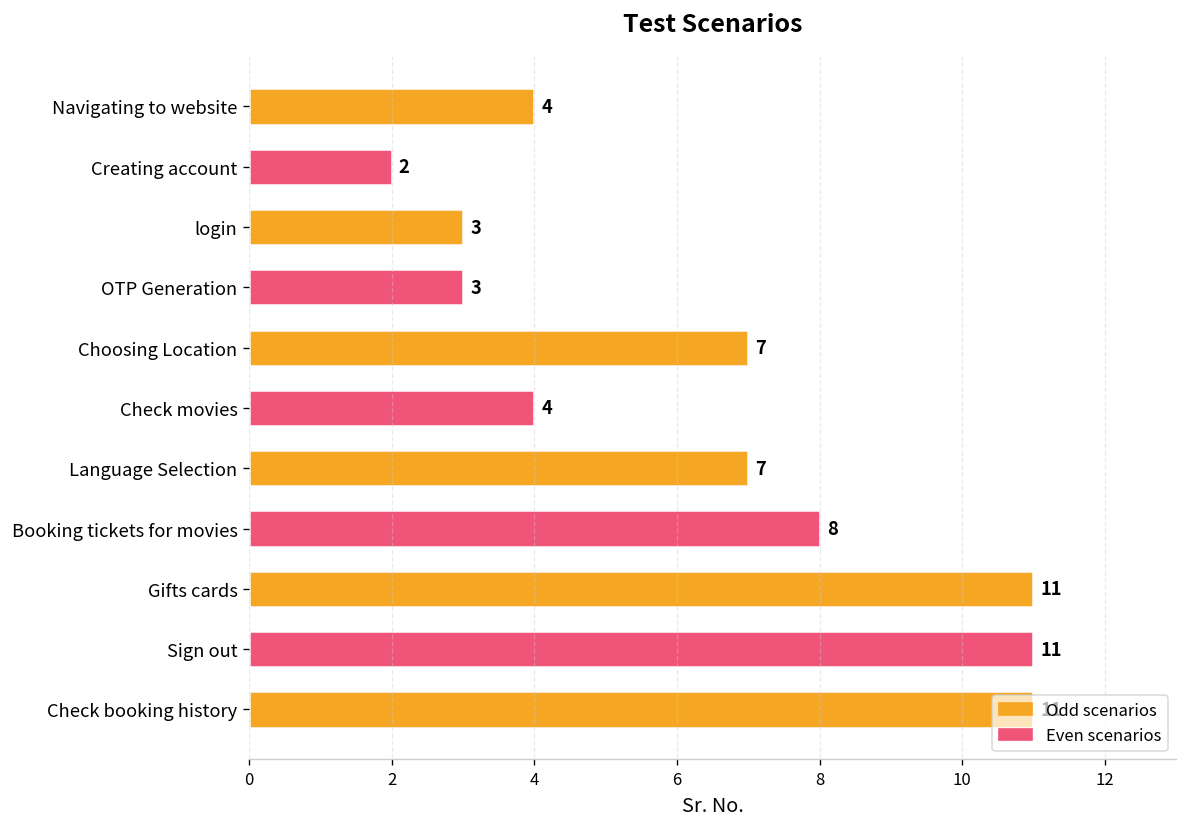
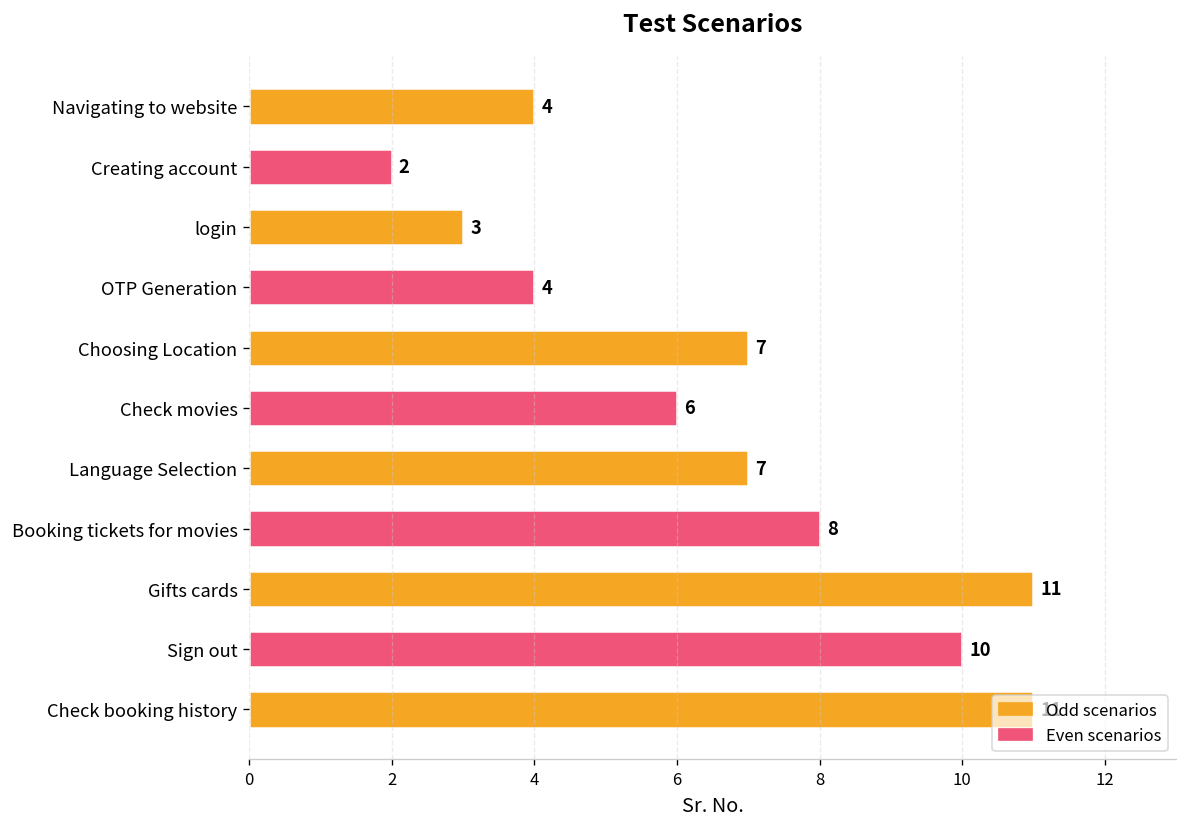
OTP Generation: 3 -> 4
Check movies: 4 -> 6
Sign out: 11 -> 10
